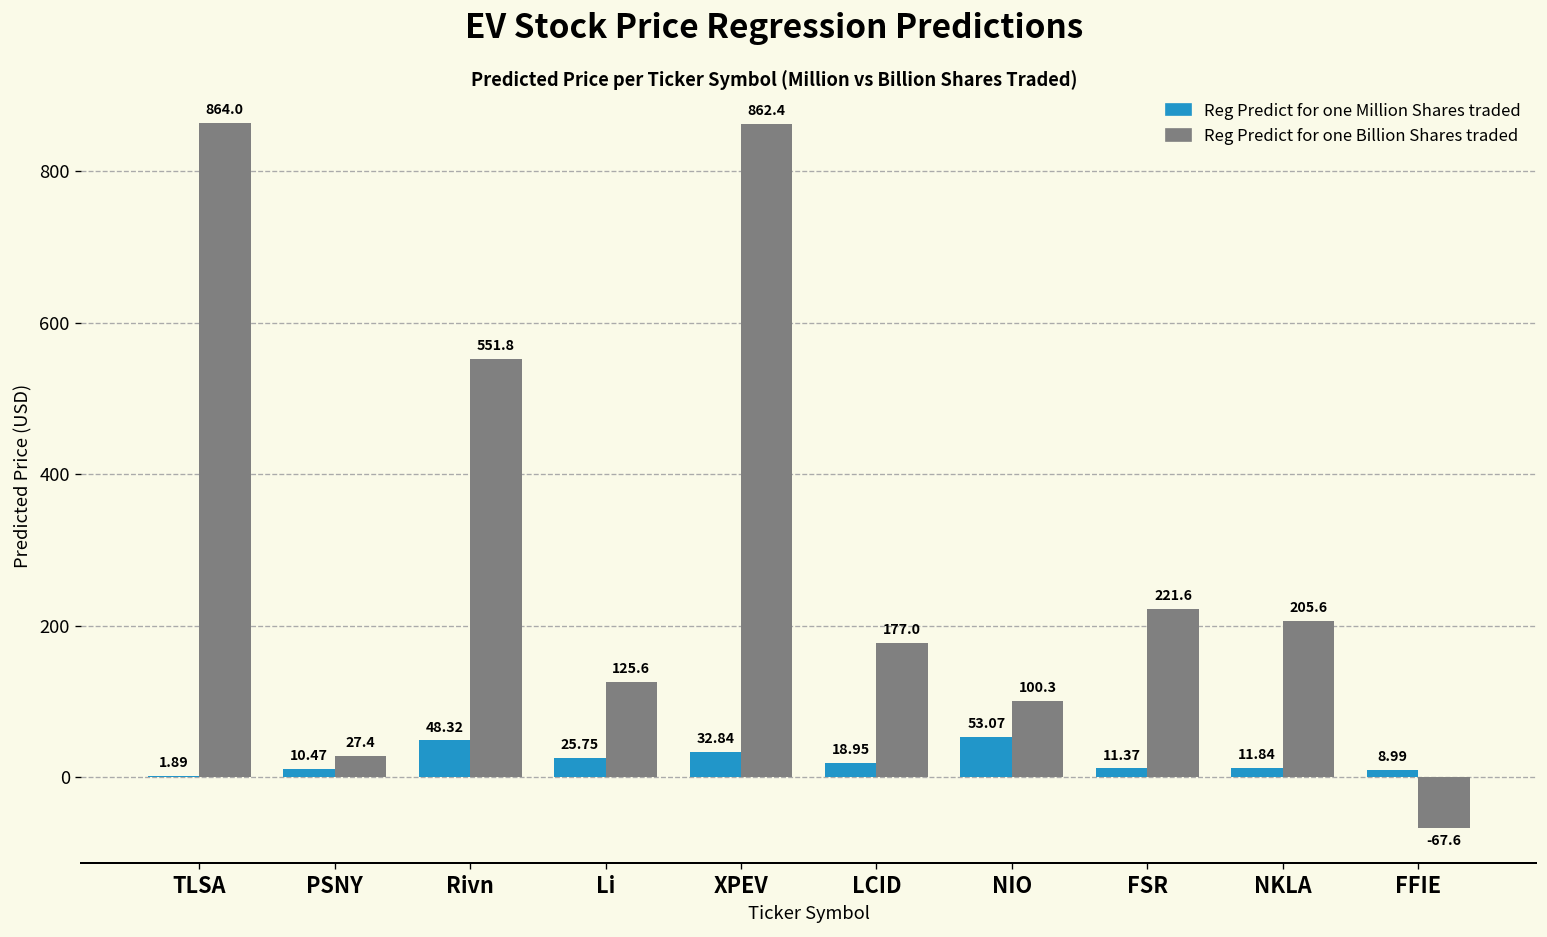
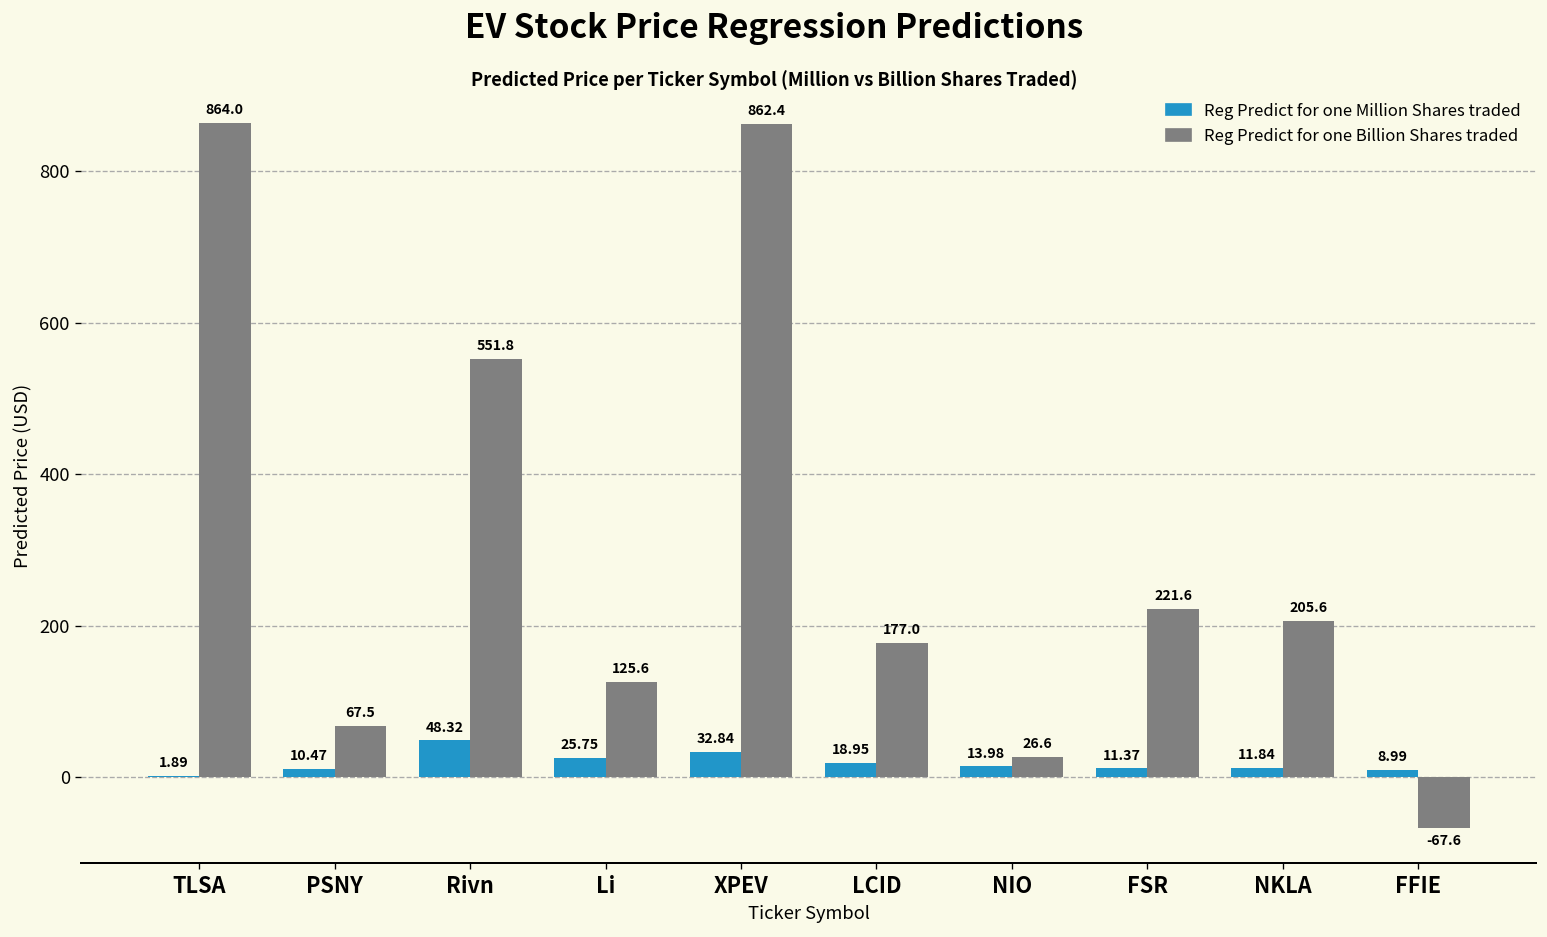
Reg Predict for one Billion Shares traded, PSNY: 27.4 -> 67.5
Reg Predict for one Million Shares traded, NIO: 53.07 -> 13.98
Reg Predict for one Billion Shares traded, NIO: 100.3 -> 26.6
